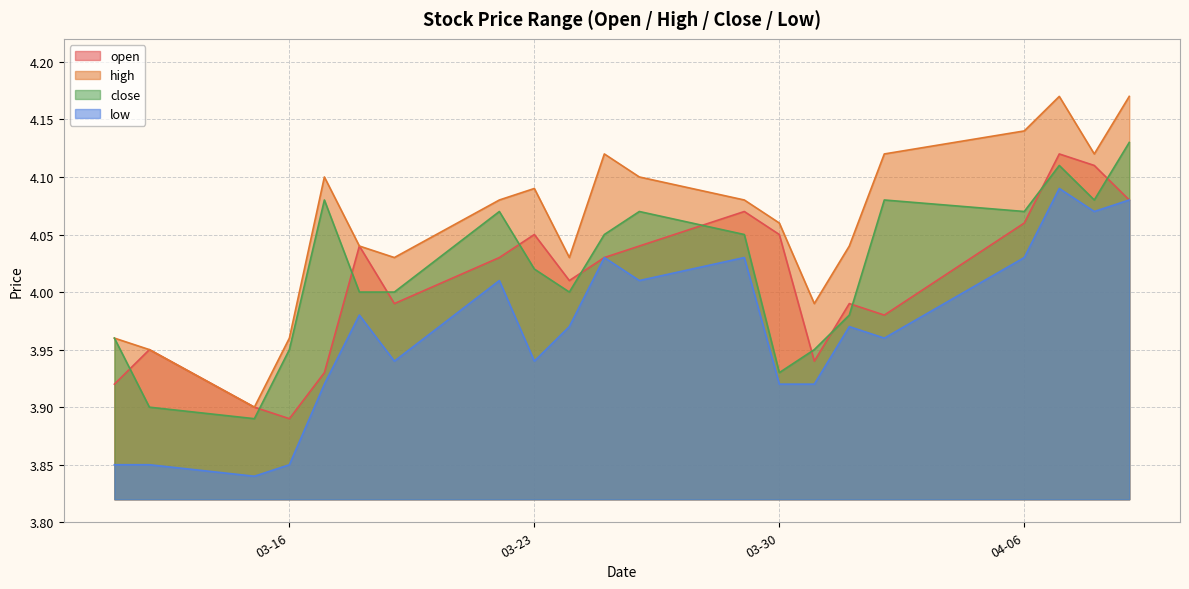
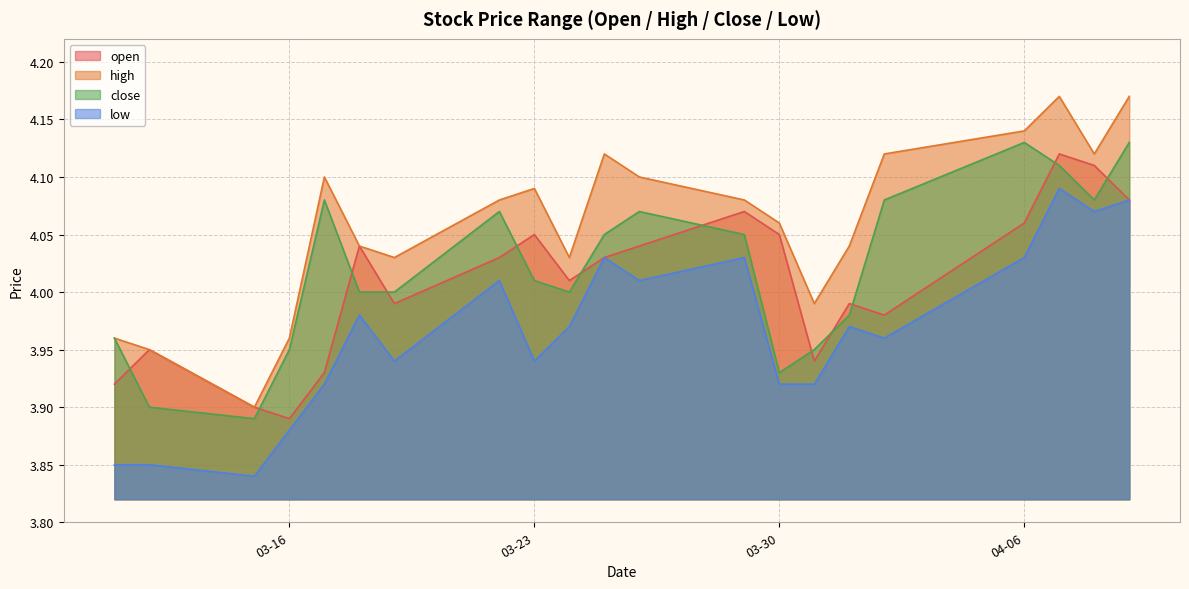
low, 03-16: 3.85 -> 3.88
close, 03-23: 4.02 -> 4.01
close, 04-06: 4.07 -> 4.13
